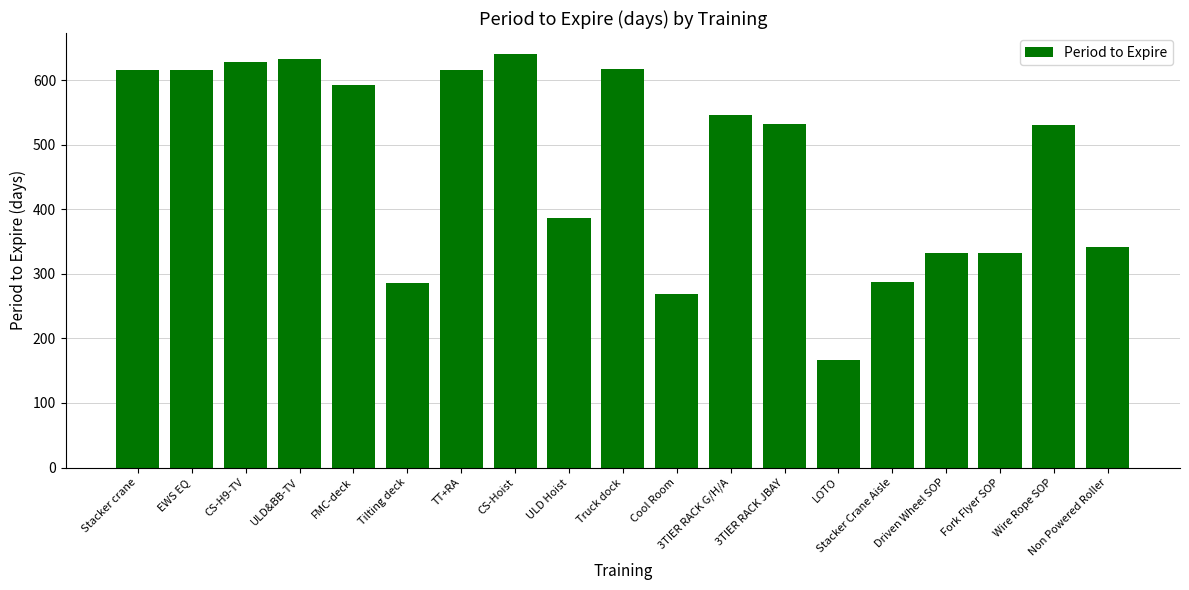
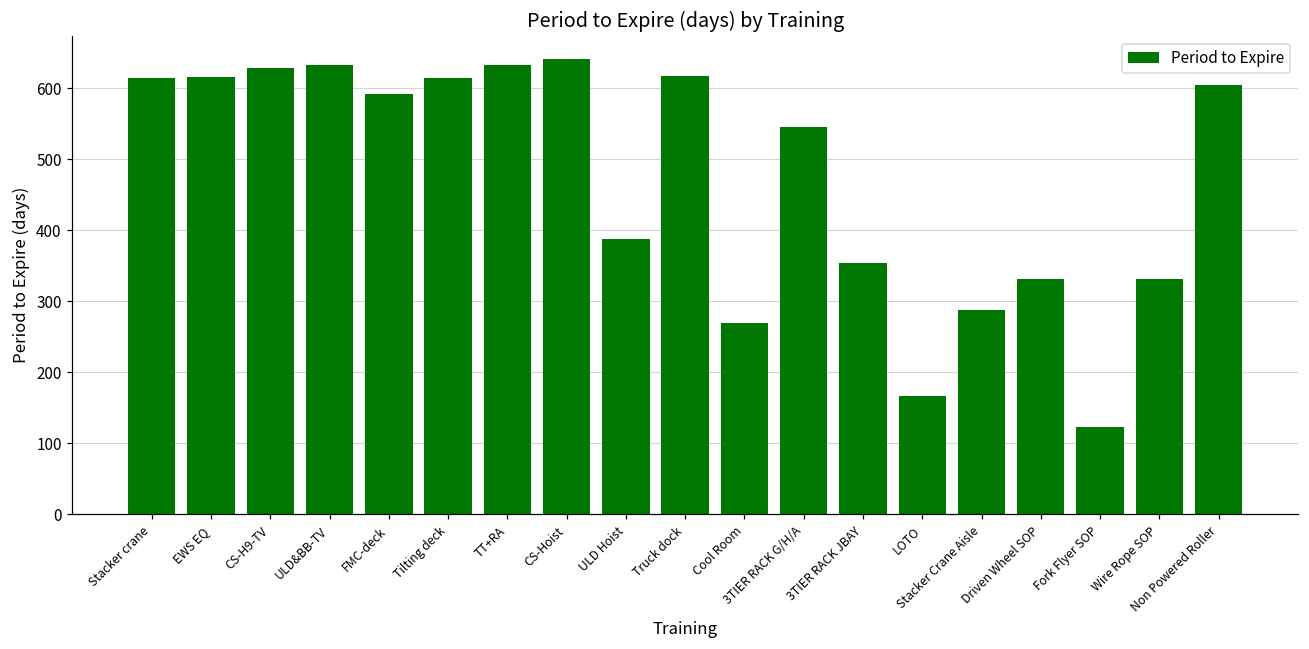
Tilting deck: 290 -> 620
TT+RA: 620 -> 630
3TIER RACK JBAY: 530 -> 350
Fork Flyer SOP: 330 -> 120
Wire Rope SOP: 530 -> 330
Non Powered Roller: 340 -> 600
